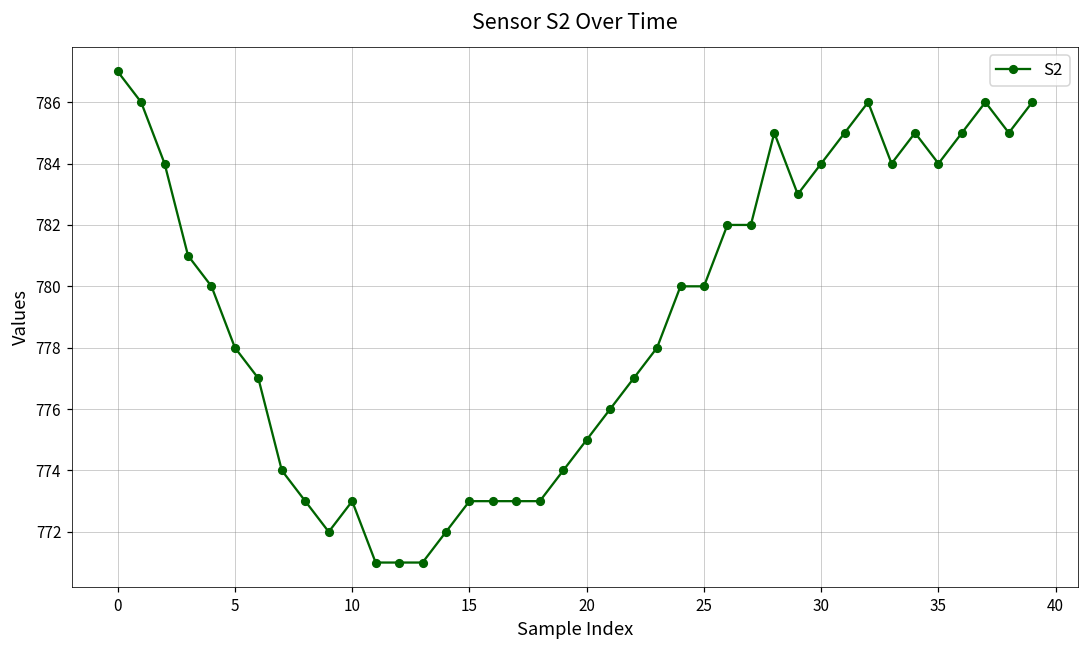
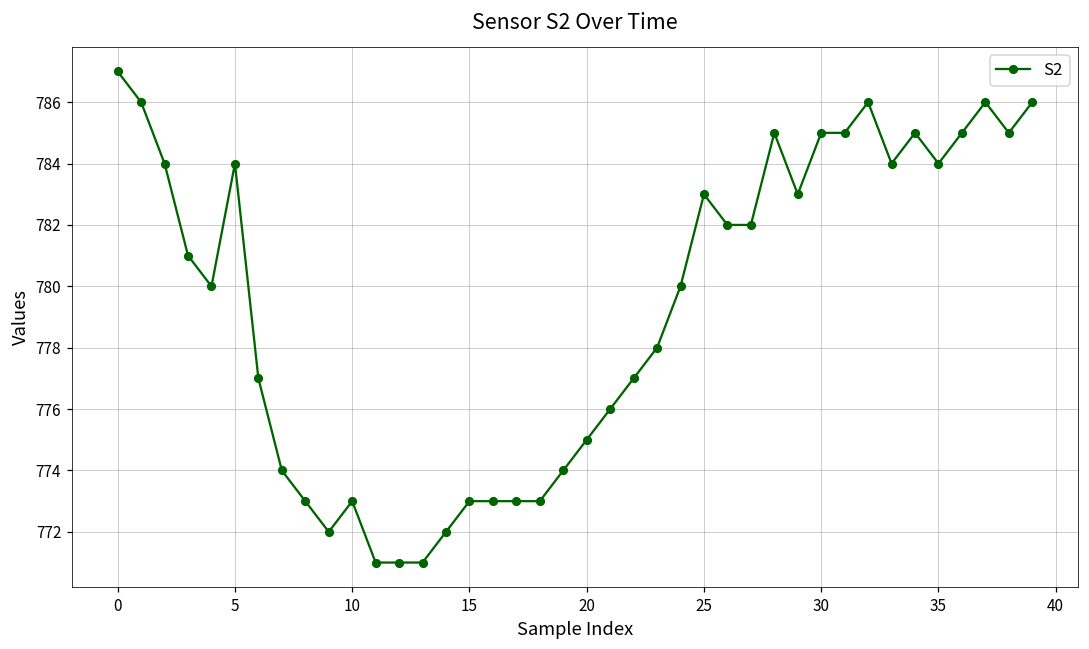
5: 778 -> 784
25: 780 -> 783
30: 784 -> 785
